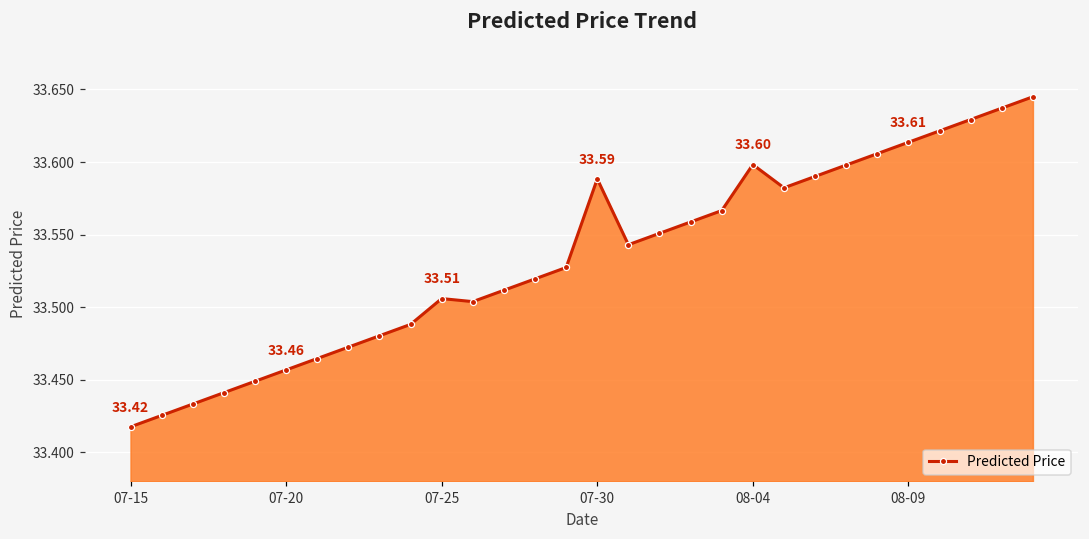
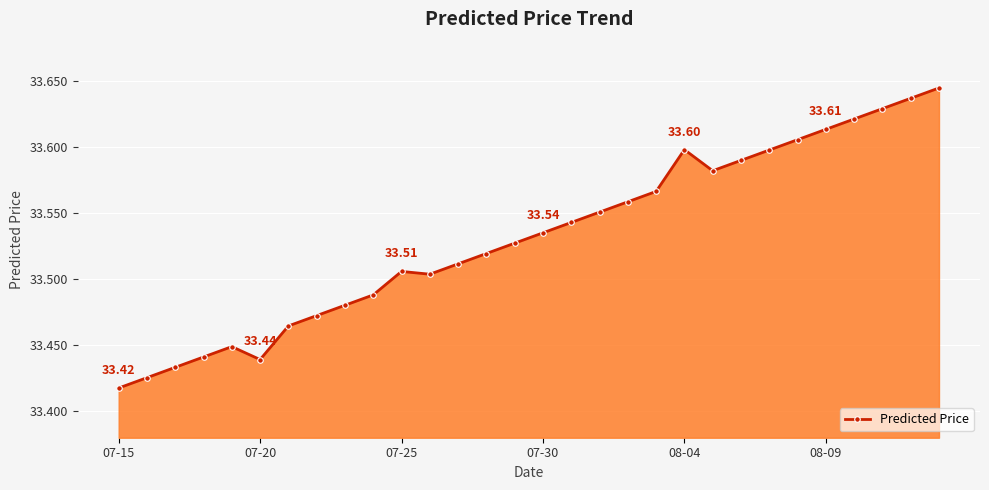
07-20: 33.46 -> 33.44
07-30: 33.59 -> 33.54
